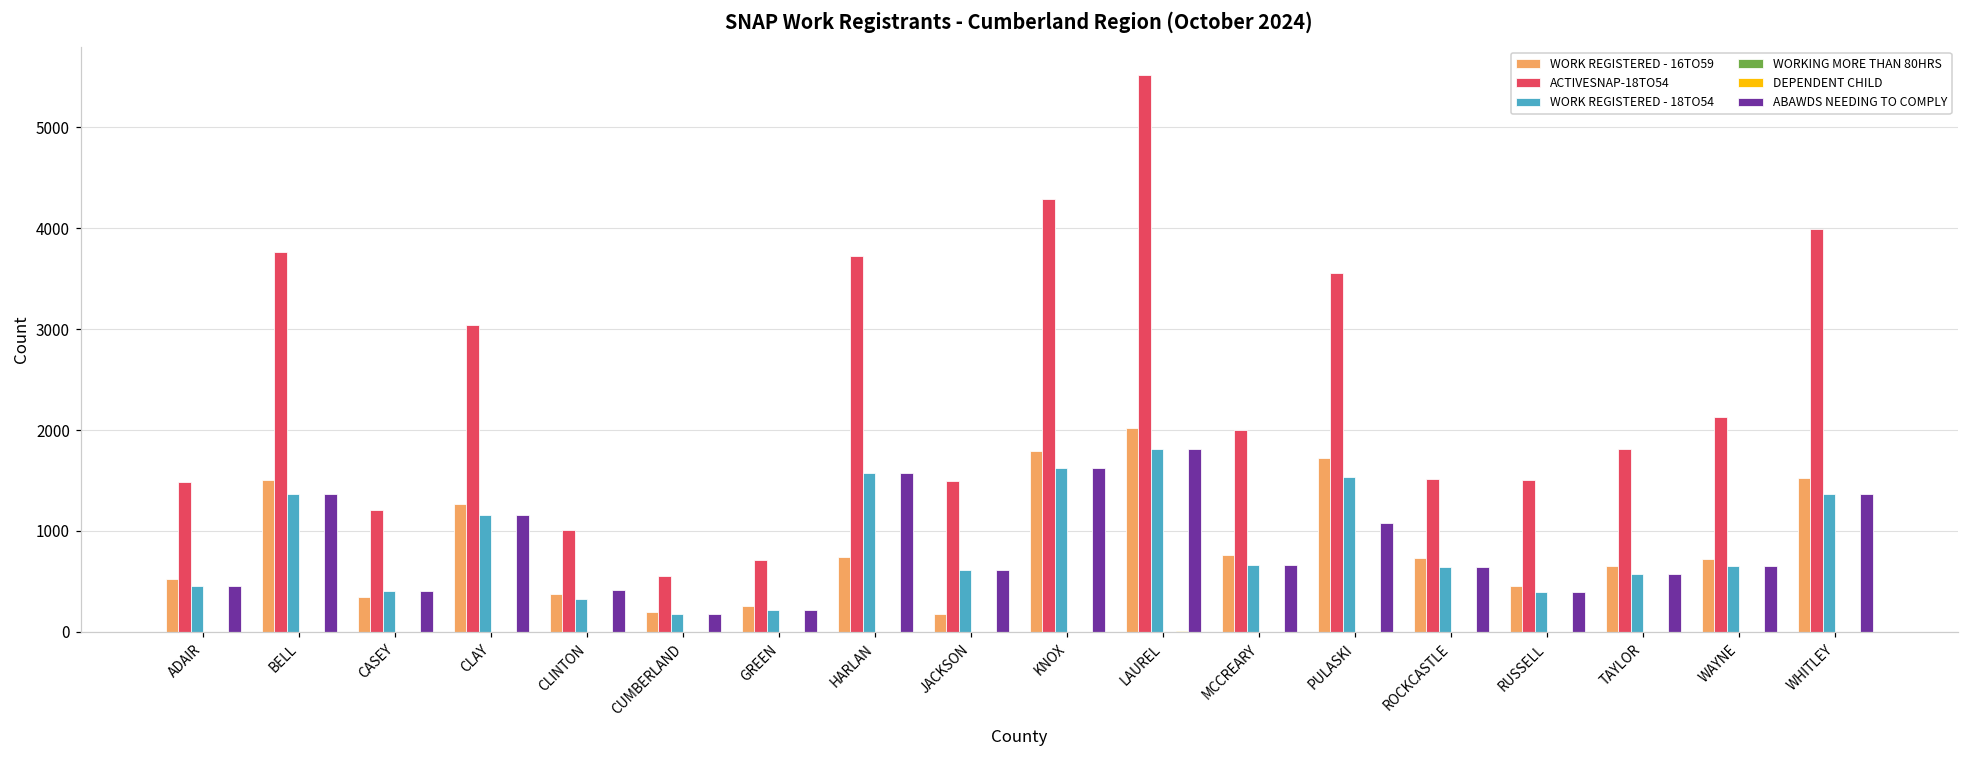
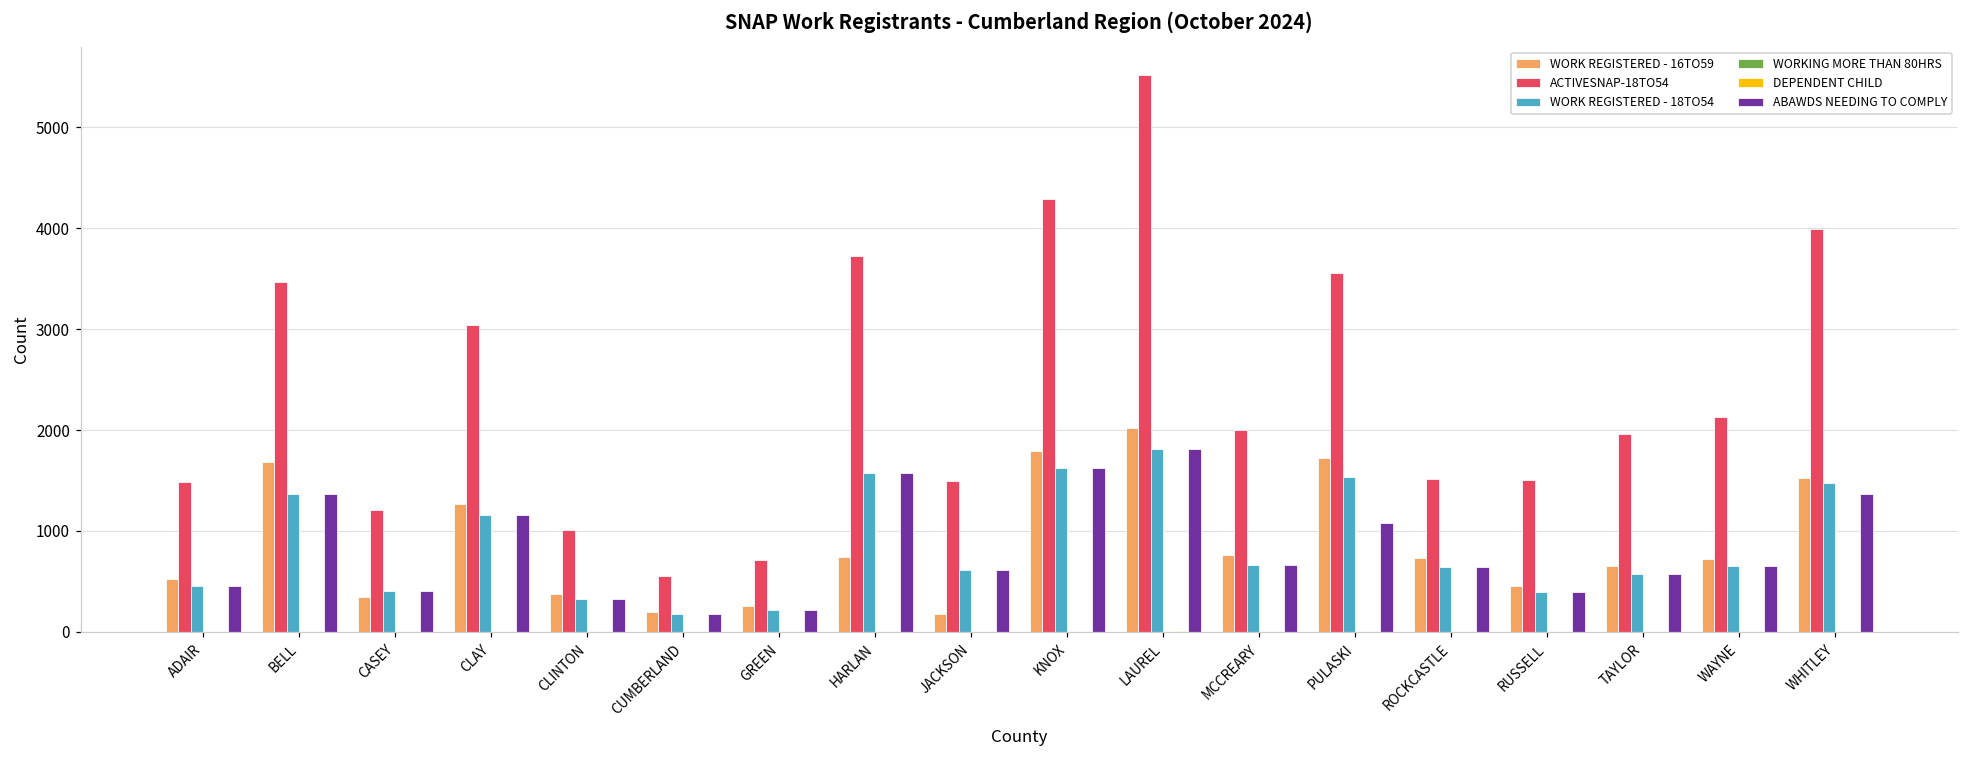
WORK REGISTERED - 16TO59, BELL: 1500 -> 1700
ACTIVESNAP-18TO54, BELL: 3800 -> 3500
ABAWDS NEEDING TO COMPLY, CLINTON: 400 -> 300
ACTIVESNAP-18TO54, TAYLOR: 1800 -> 2000
WORK REGISTERED - 18TO54, WHITLEY: 1400 -> 1500
